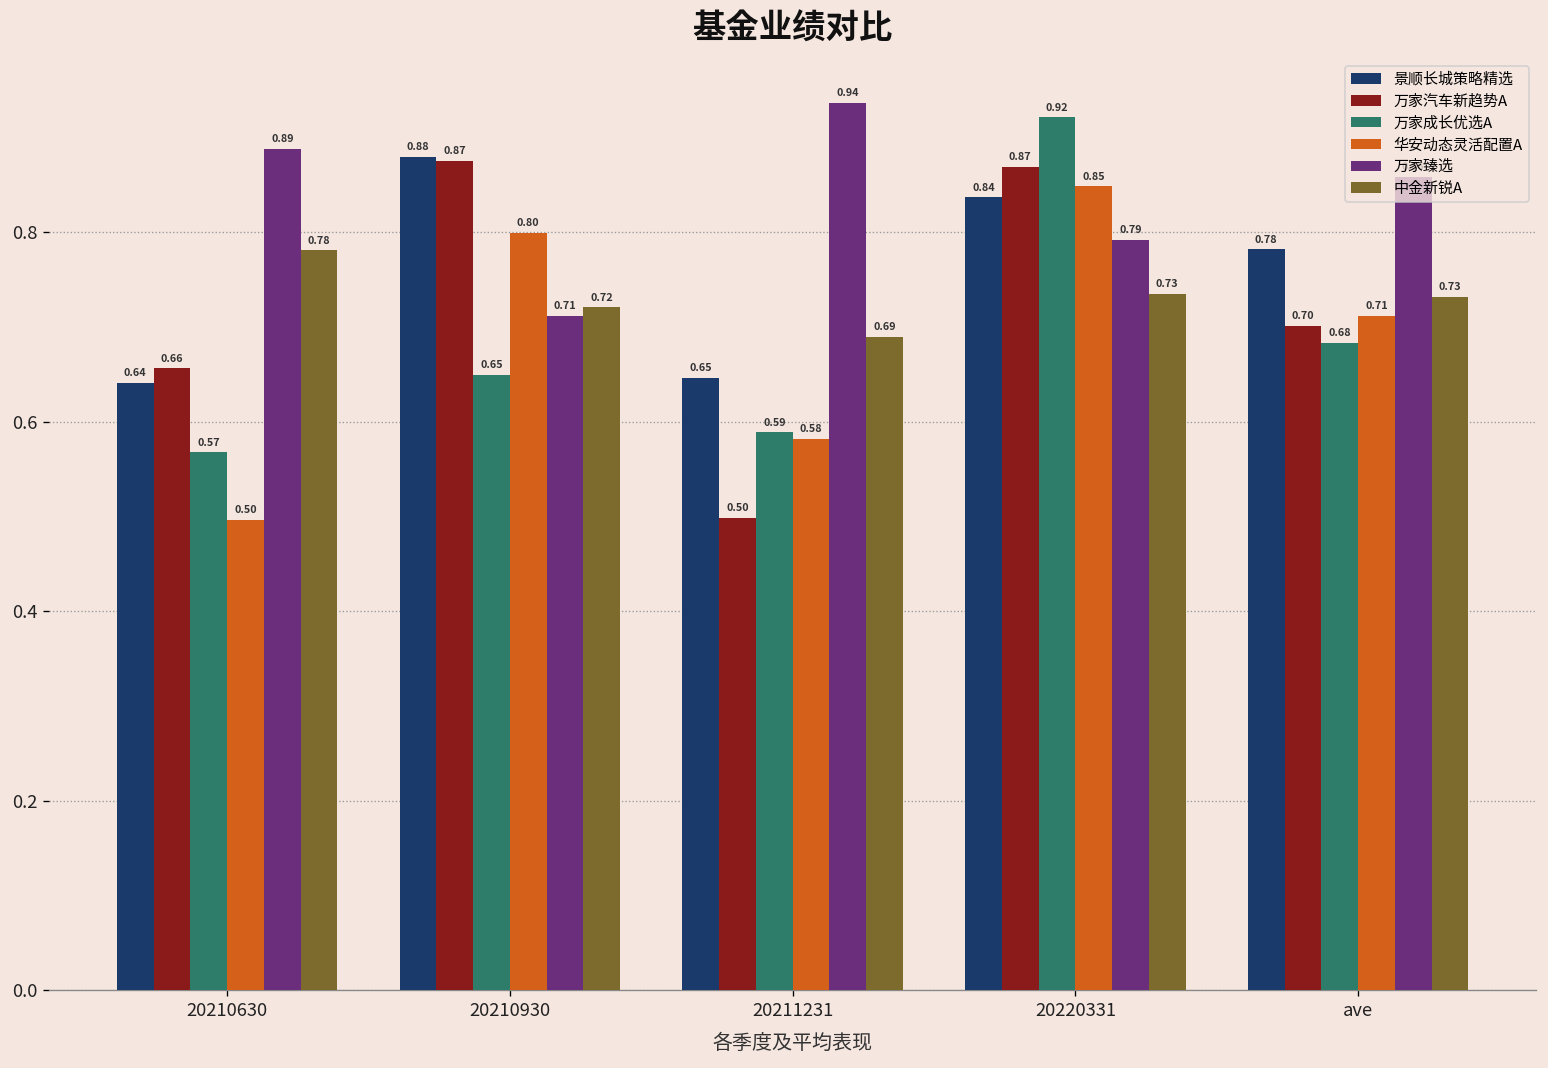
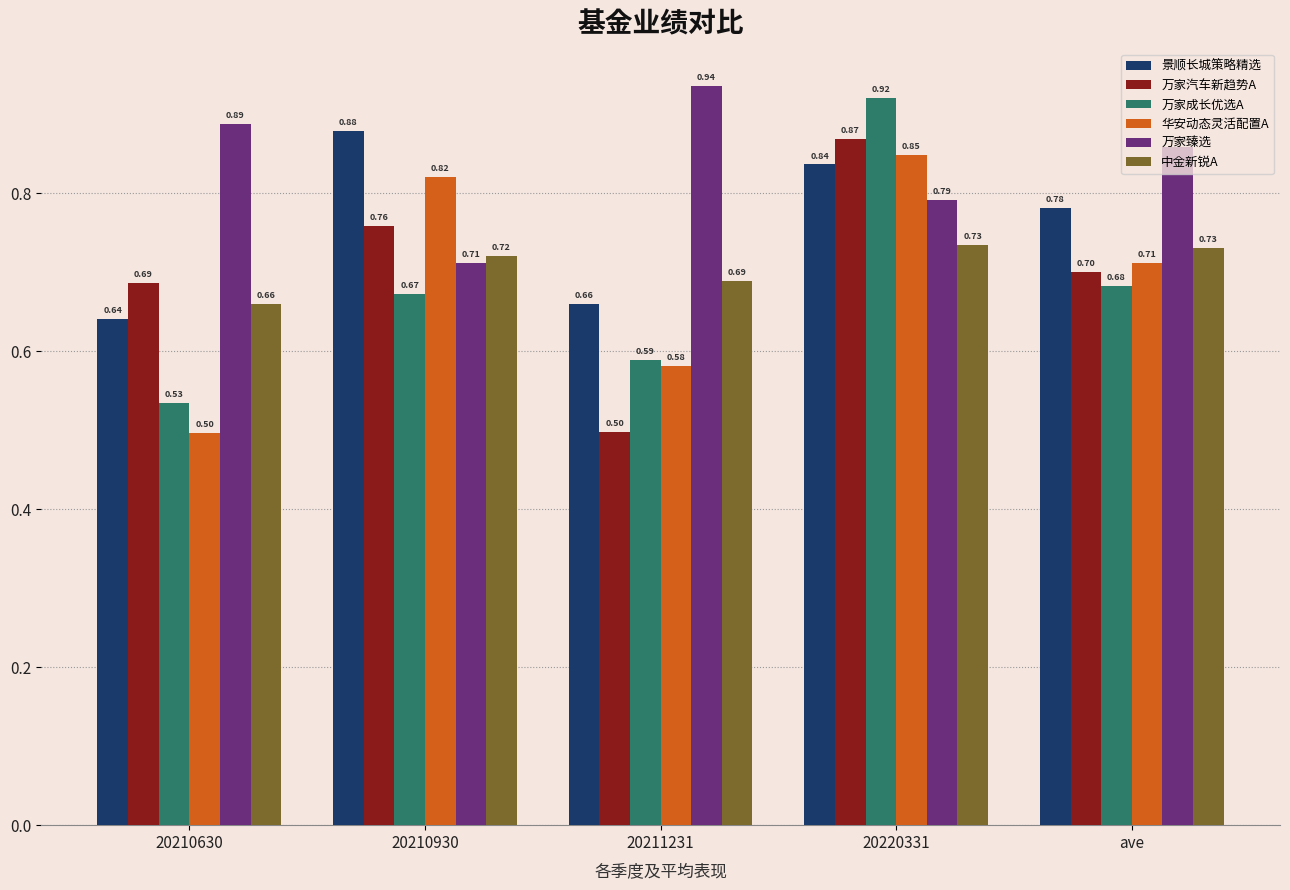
万家汽车新趋势A, 20210630: 0.66 -> 0.69
万家成长优选A, 20210630: 0.57 -> 0.53
中金新锐A, 20210630: 0.78 -> 0.66
万家汽车新趋势A, 20210930: 0.87 -> 0.76
万家成长优选A, 20210930: 0.65 -> 0.67
华安动态灵活配置A, 20210930: 0.80 -> 0.82
景顺长城策略精选, 20211231: 0.65 -> 0.66
